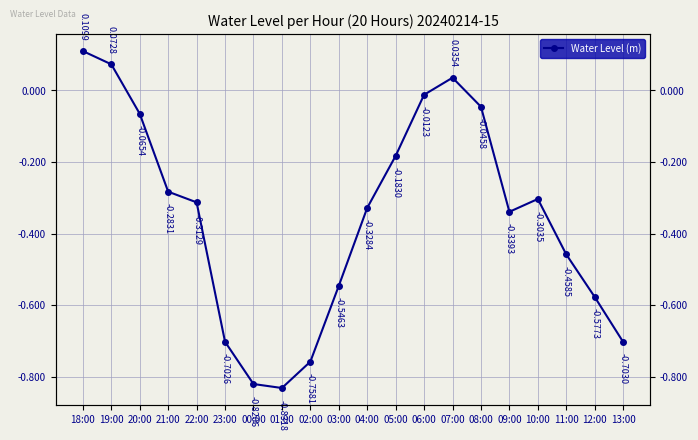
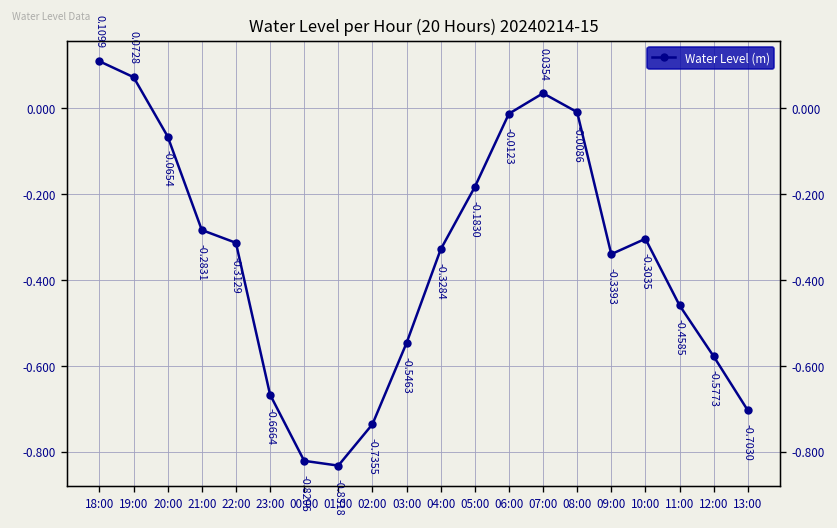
23:00: -0.7026 -> -0.6664
02:00: -0.7581 -> -0.7355
08:00: -0.0458 -> -0.0086
